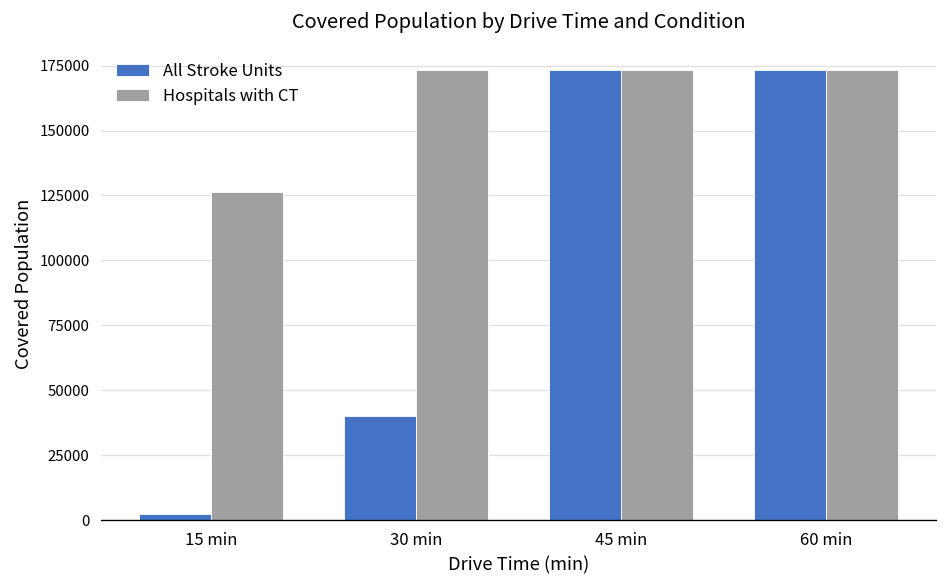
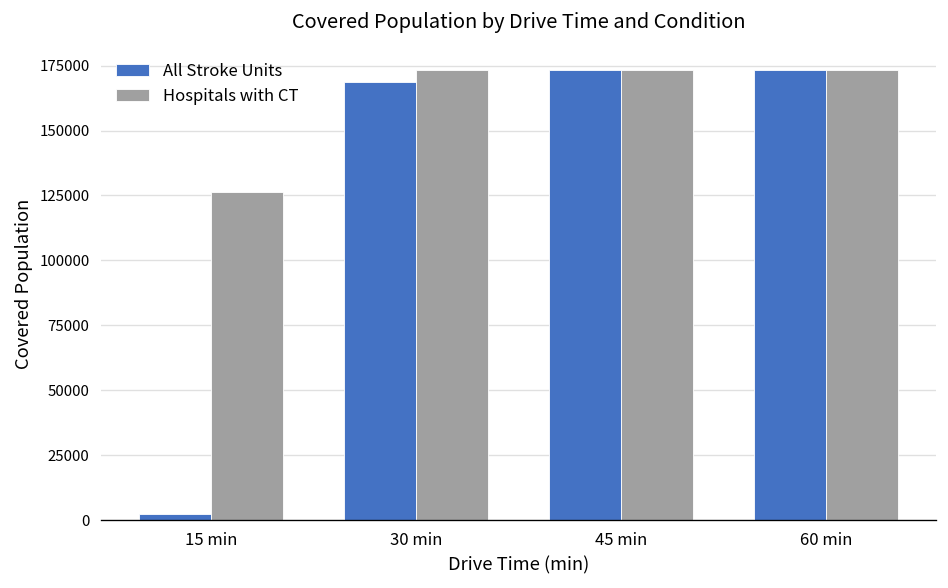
All Stroke Units, 30 min: 40000 -> 168000
